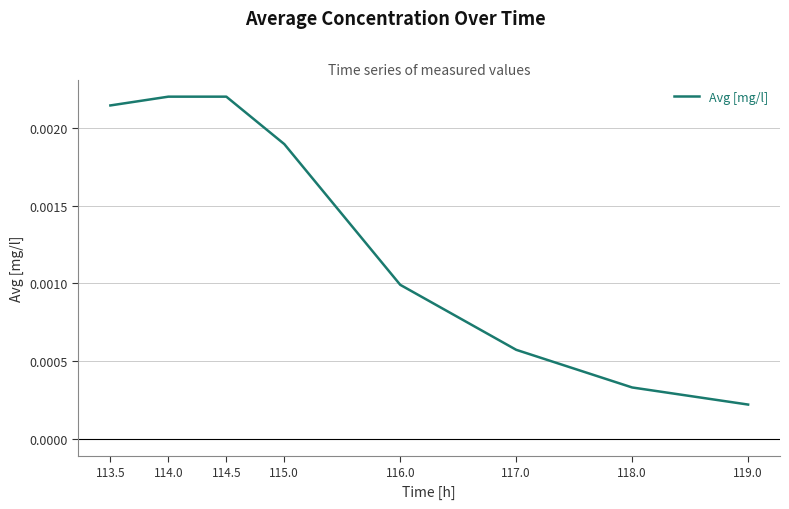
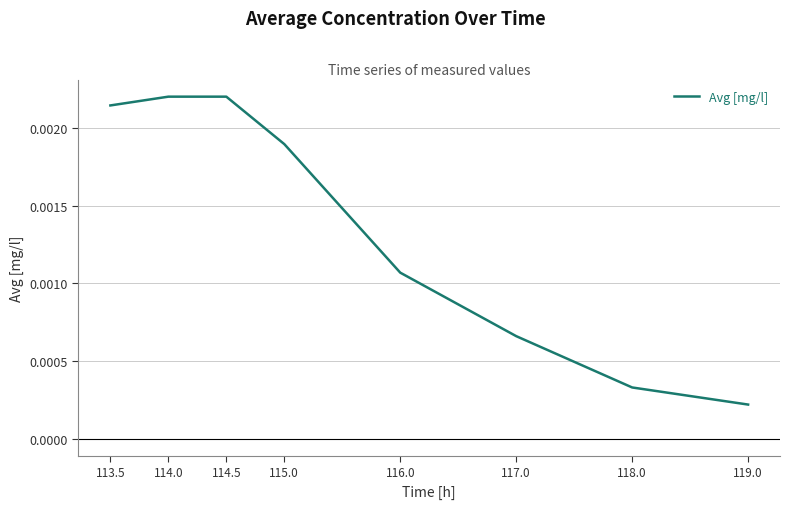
116.0: 0.00099 -> 0.00107
117.0: 0.00057 -> 0.00066
